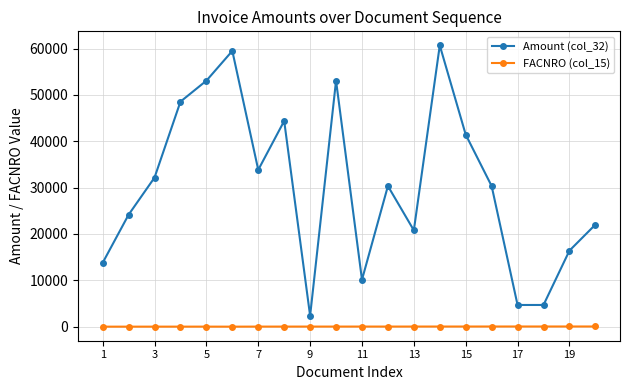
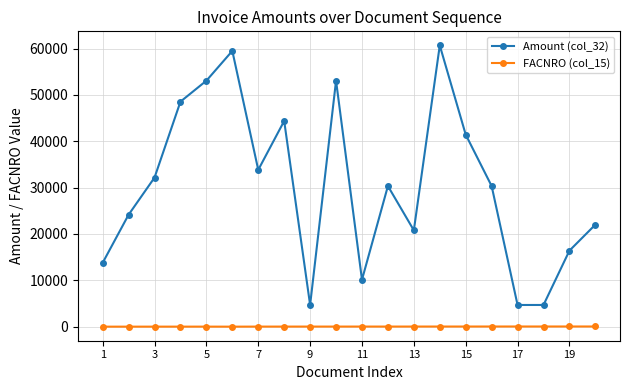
Amount (col_32), 9: 2000 -> 5000
